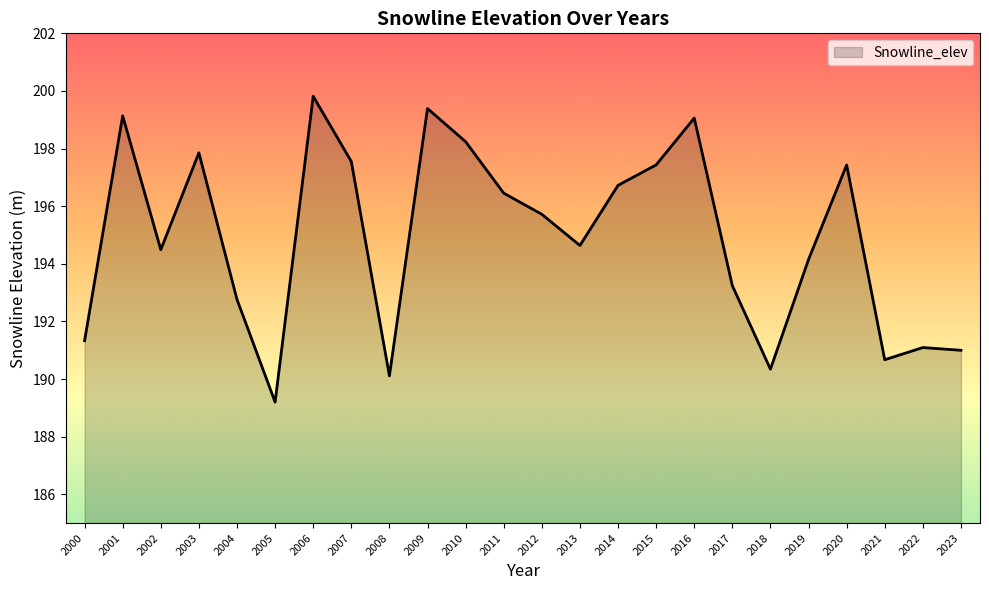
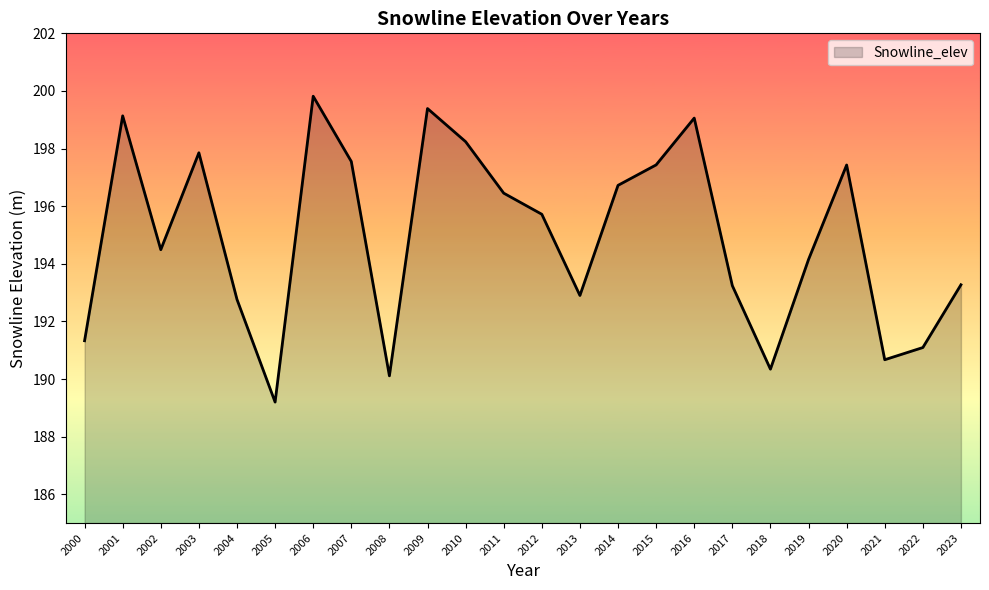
2013: 194.6 -> 192.9
2023: 191.0 -> 193.3
